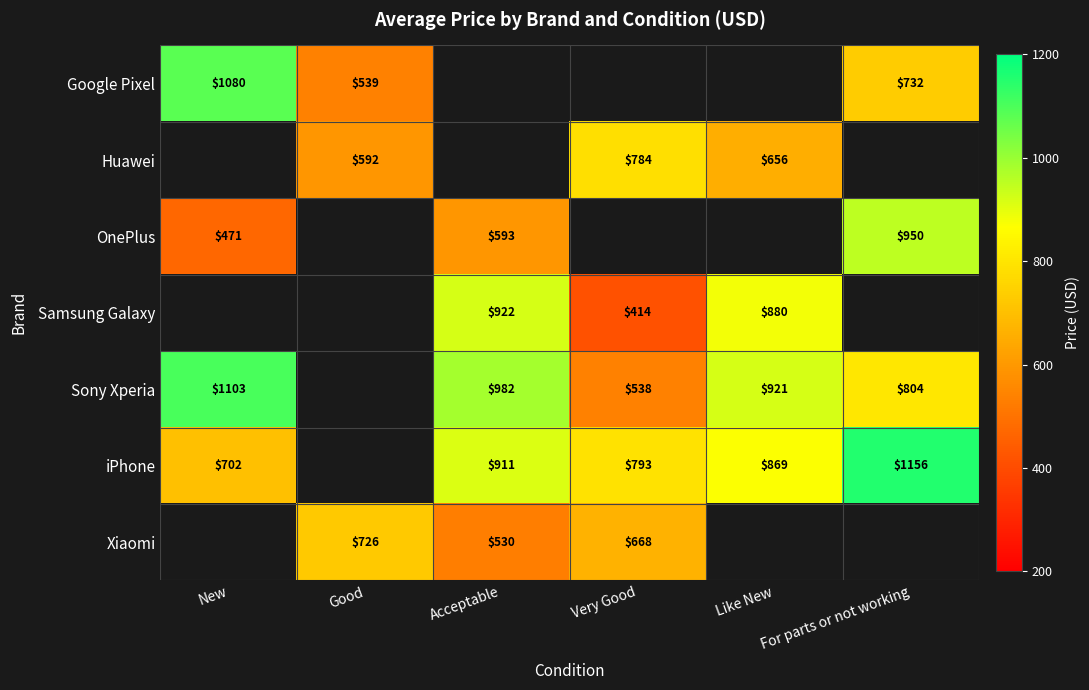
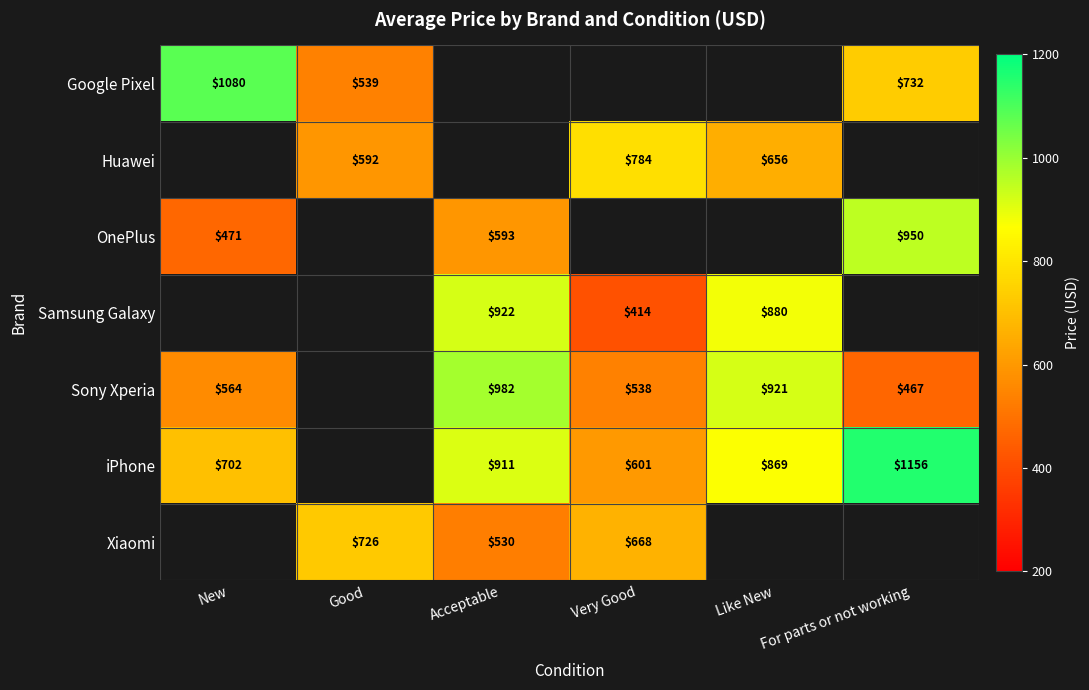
Sony Xperia, New: $1103 -> $564
Sony Xperia, For parts or not working: $804 -> $467
iPhone, Very Good: $793 -> $601
